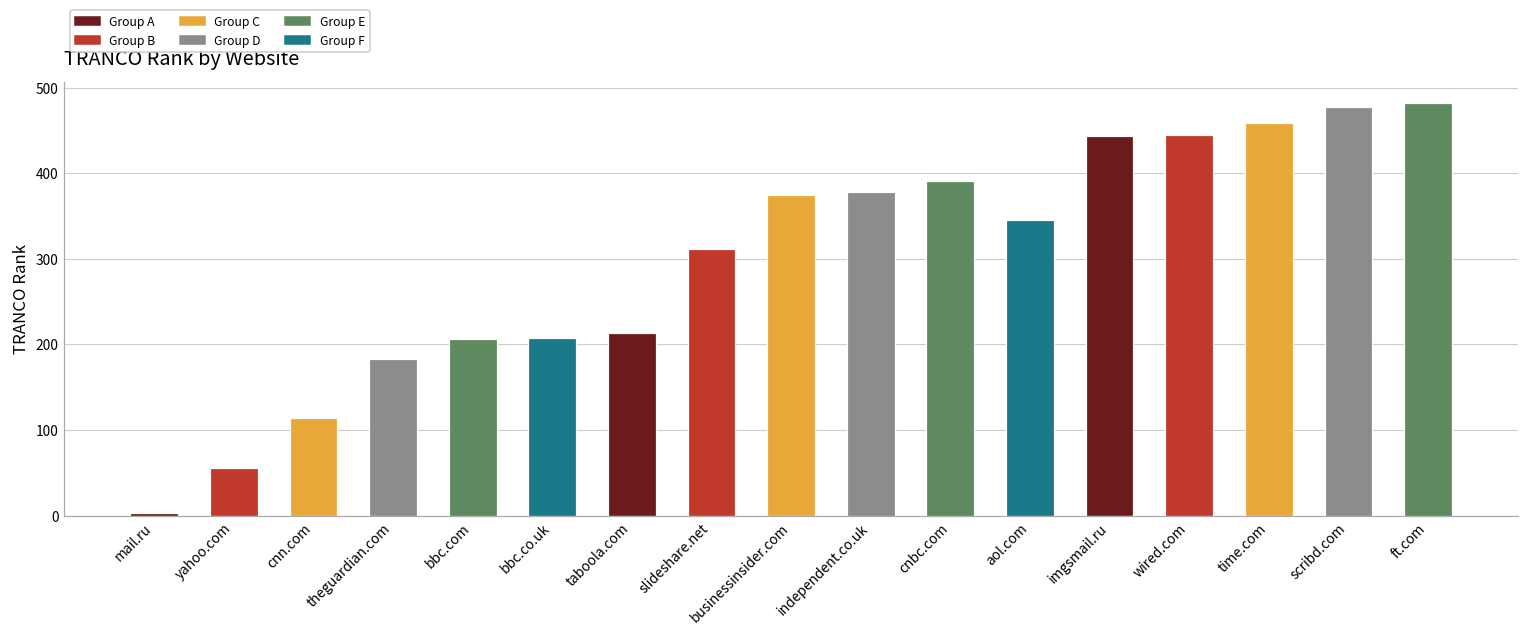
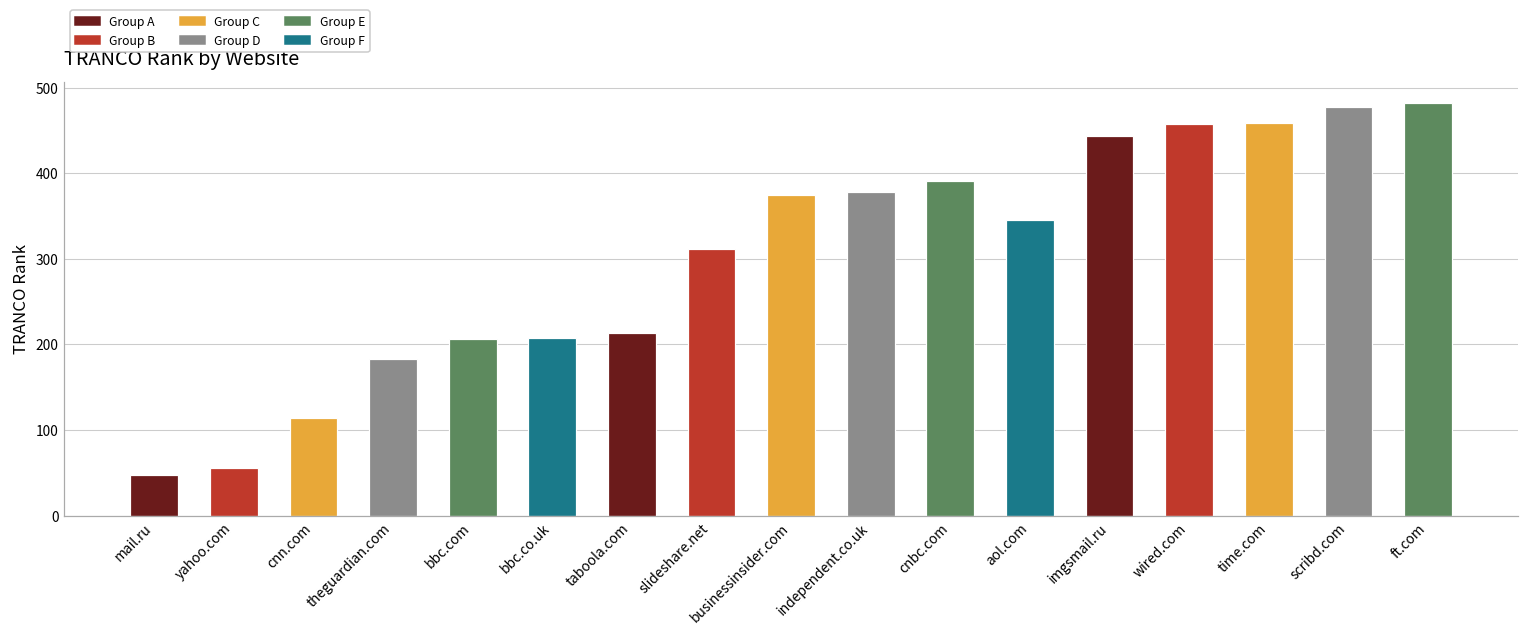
mail.ru: 0 -> 50
wired.com: 450 -> 460
